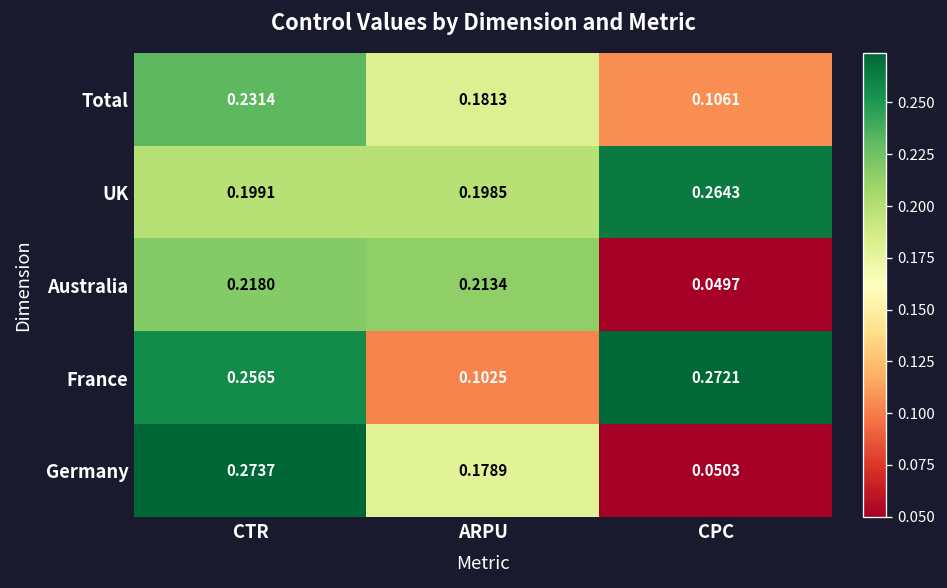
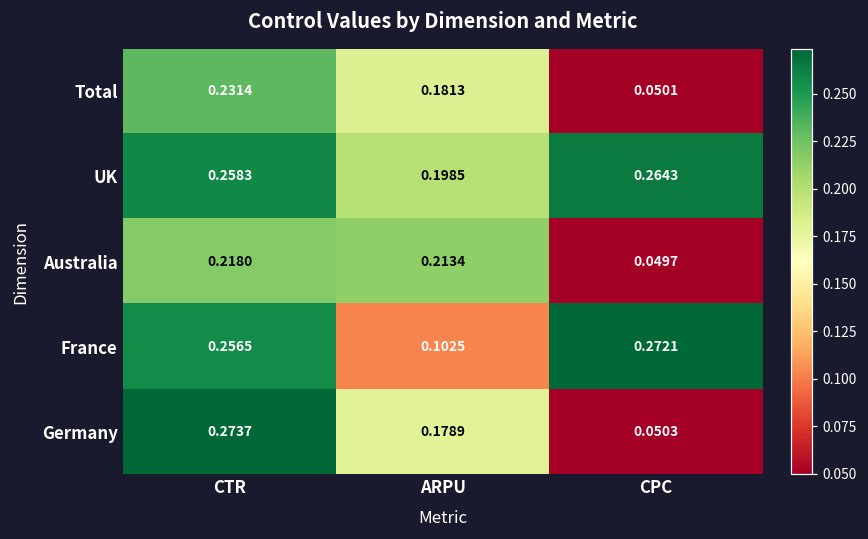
Total, CPC: 0.1061 -> 0.0501
UK, CTR: 0.1991 -> 0.2583
